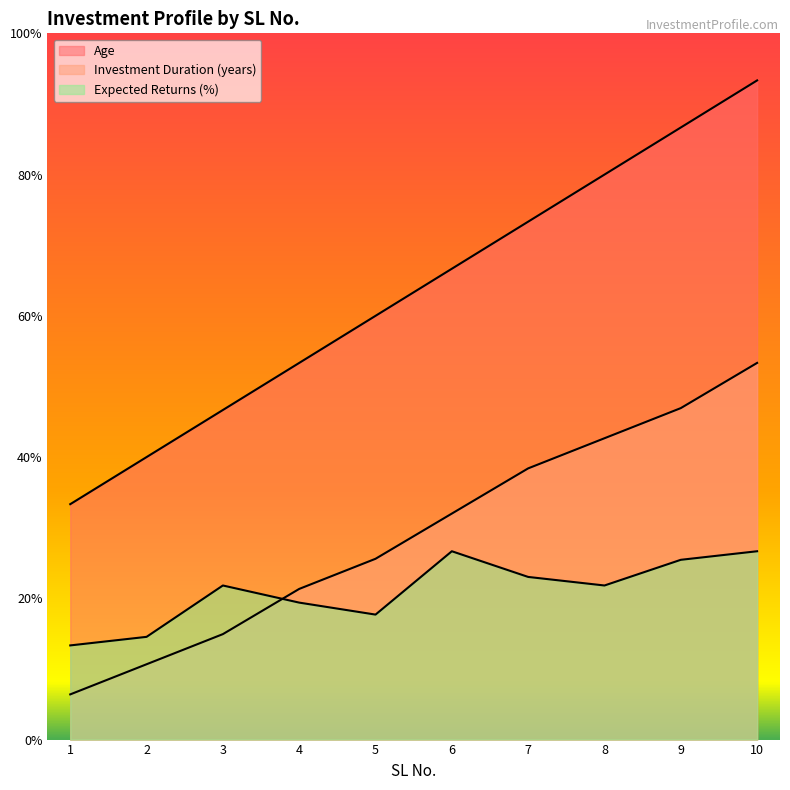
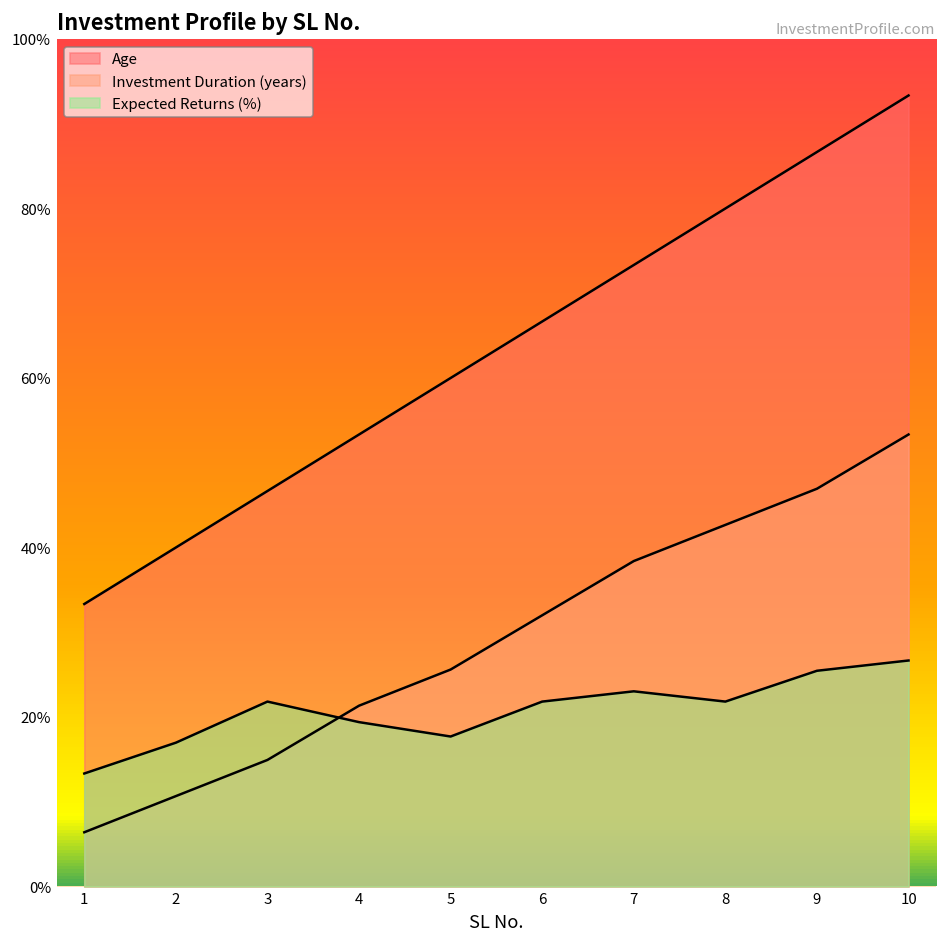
Expected Returns (%), 2: 15% -> 17%
Expected Returns (%), 6: 27% -> 22%
